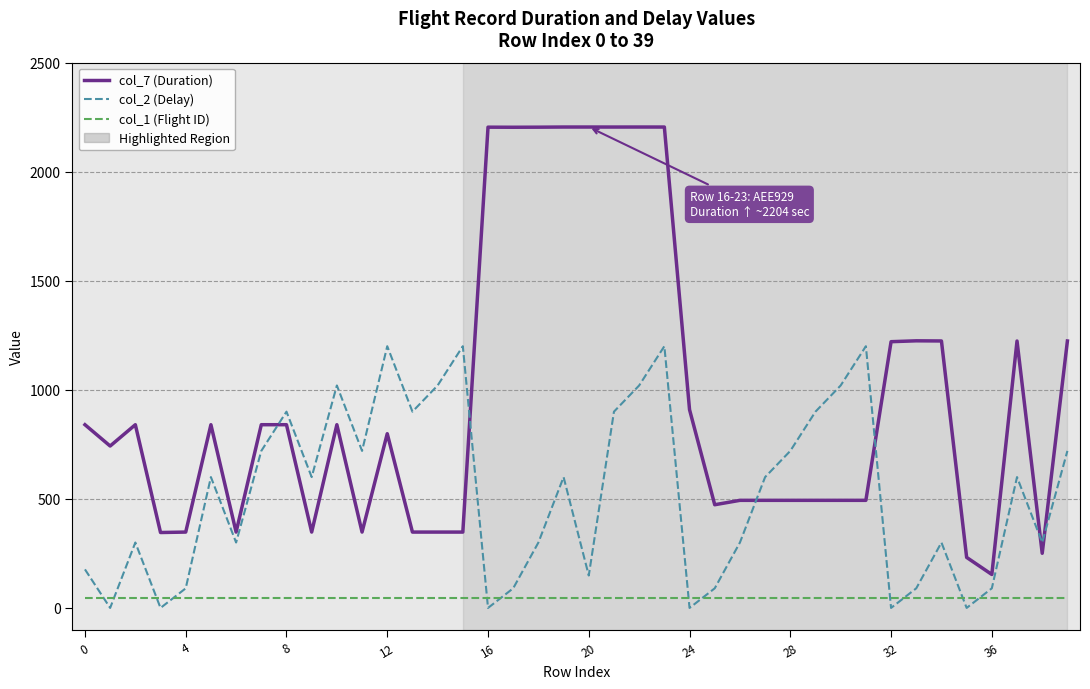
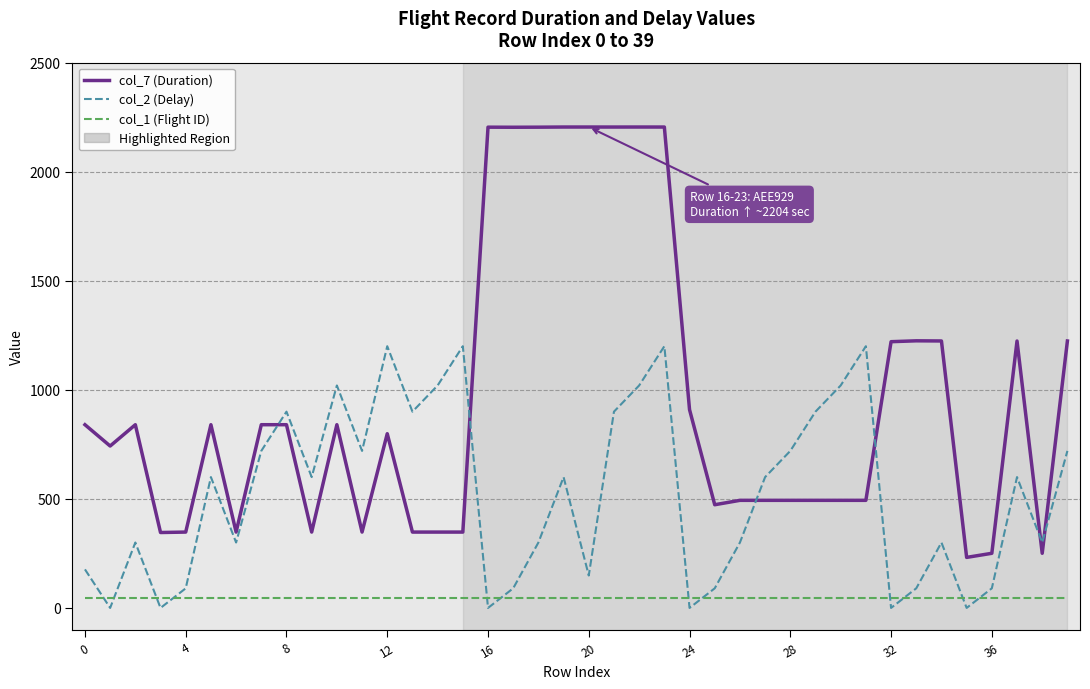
col_7 (Duration), 36: 150 -> 250
